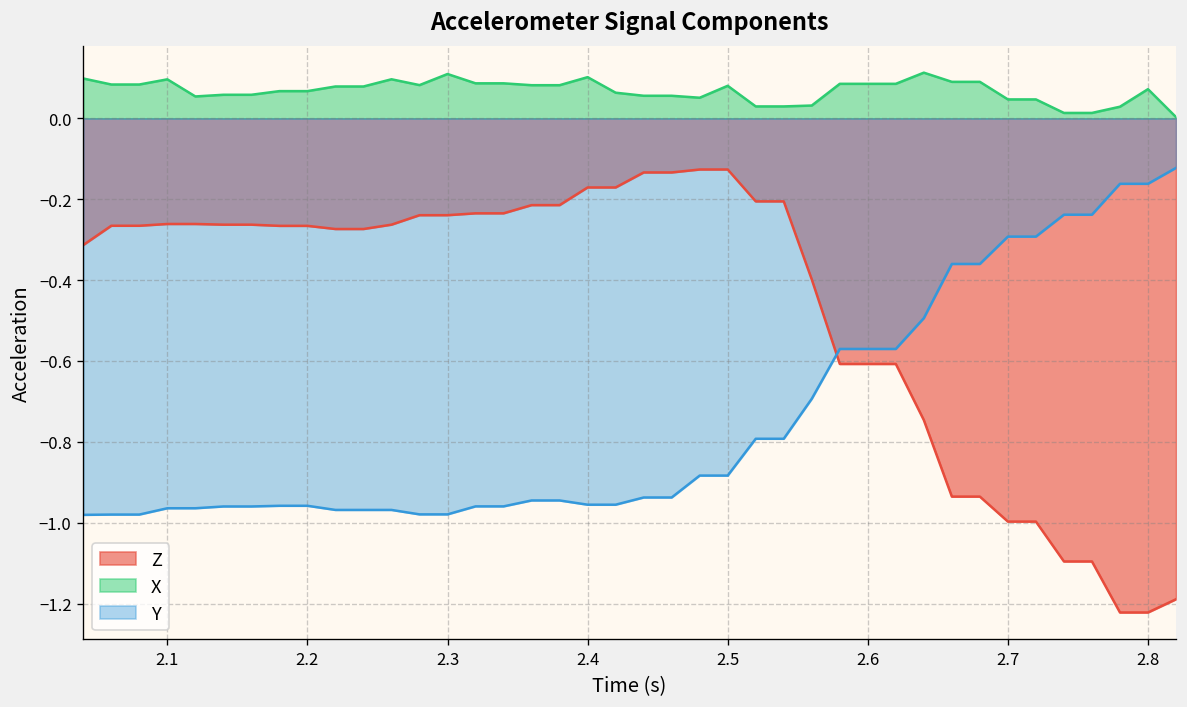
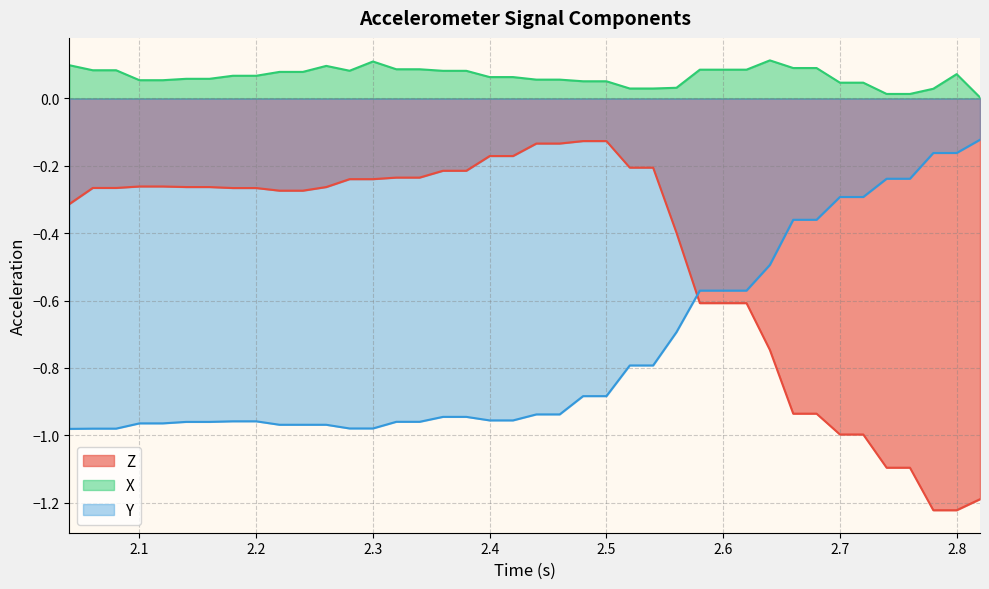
X, 2.1: 0.10 -> 0.05
X, 2.4: 0.10 -> 0.06
X, 2.5: 0.08 -> 0.05
